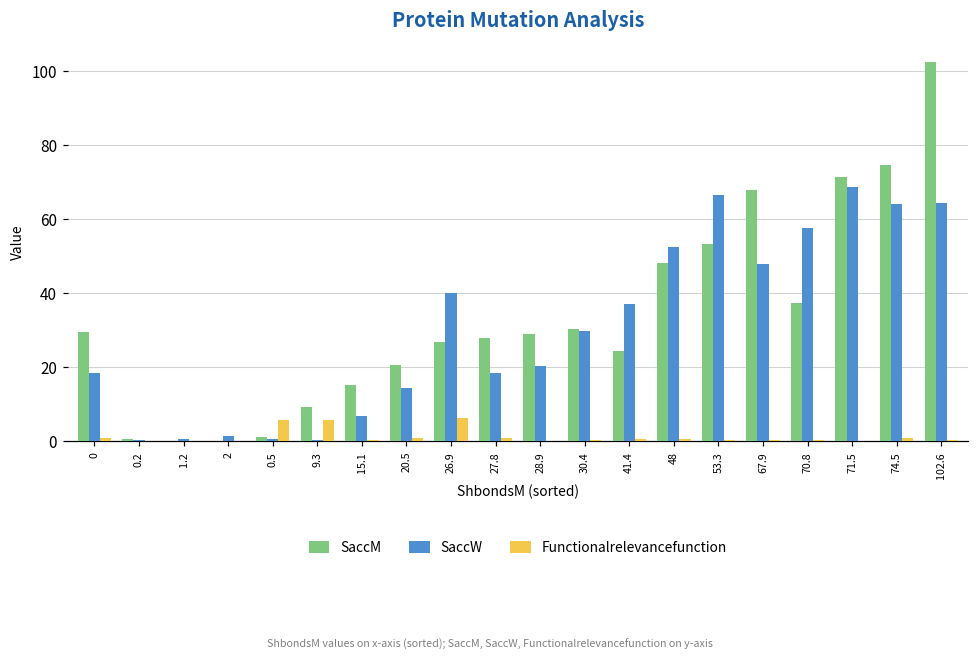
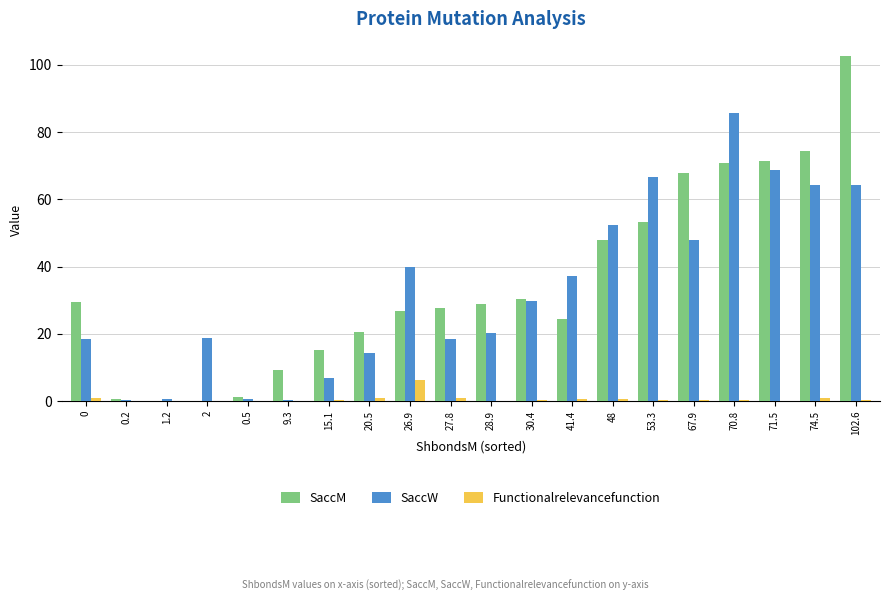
SaccW, 2: 1 -> 19
Functionalrelevancefunction, 0.5: 6 -> 0
Functionalrelevancefunction, 9.3: 6 -> 0
SaccM, 70.8: 37 -> 71
SaccW, 70.8: 58 -> 86
